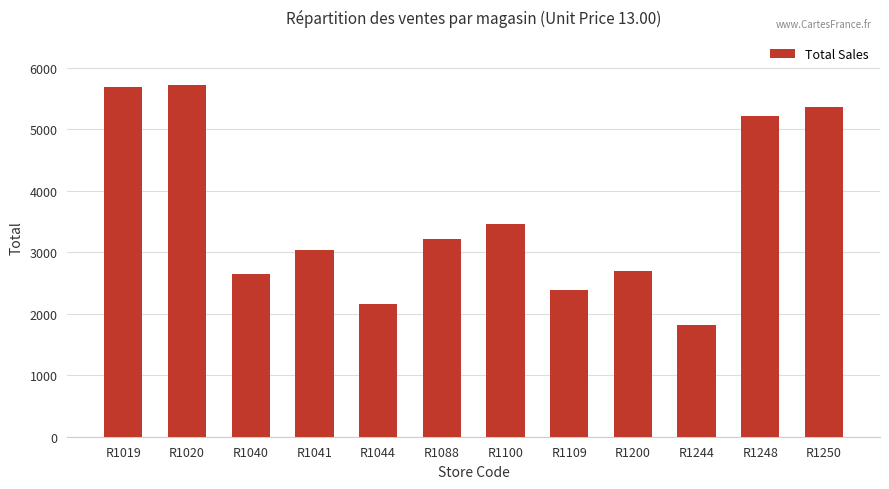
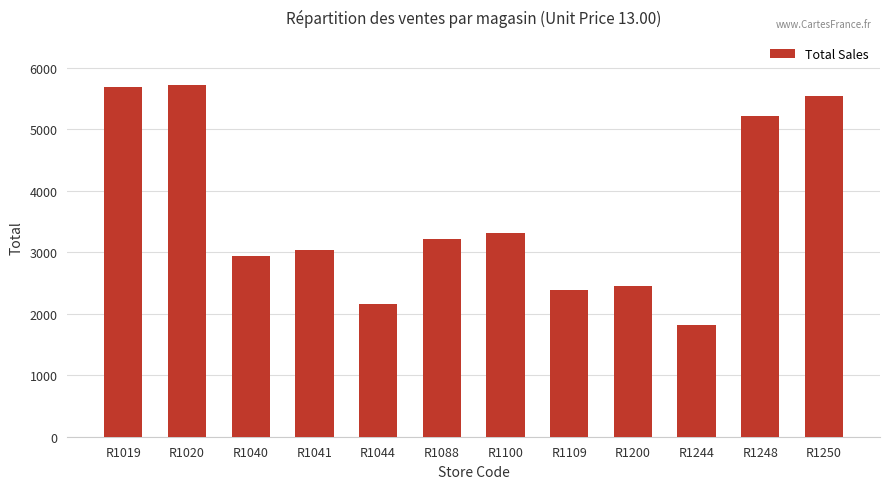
R1040: 2600 -> 2900
R1100: 3500 -> 3300
R1200: 2700 -> 2500
R1250: 5400 -> 5500
